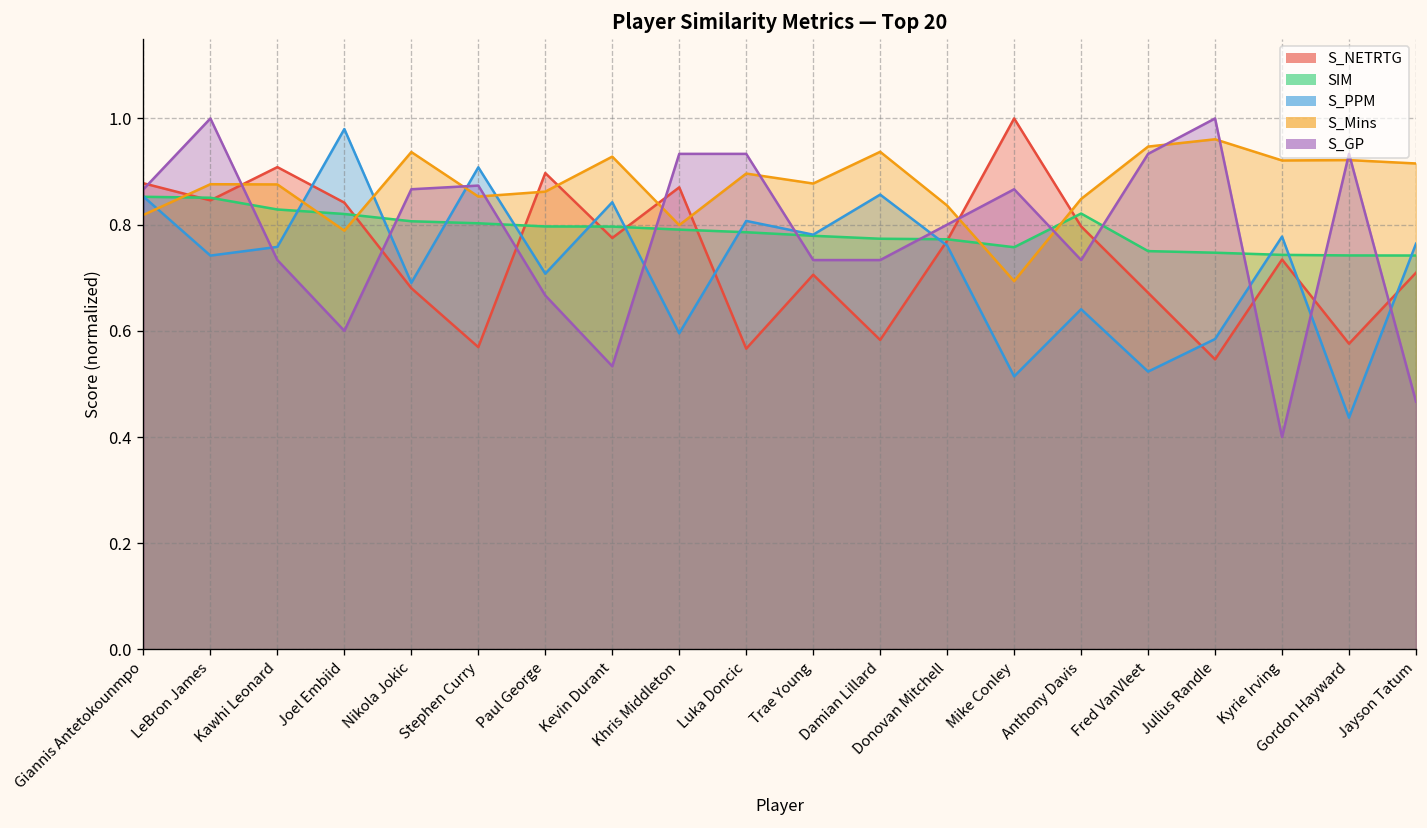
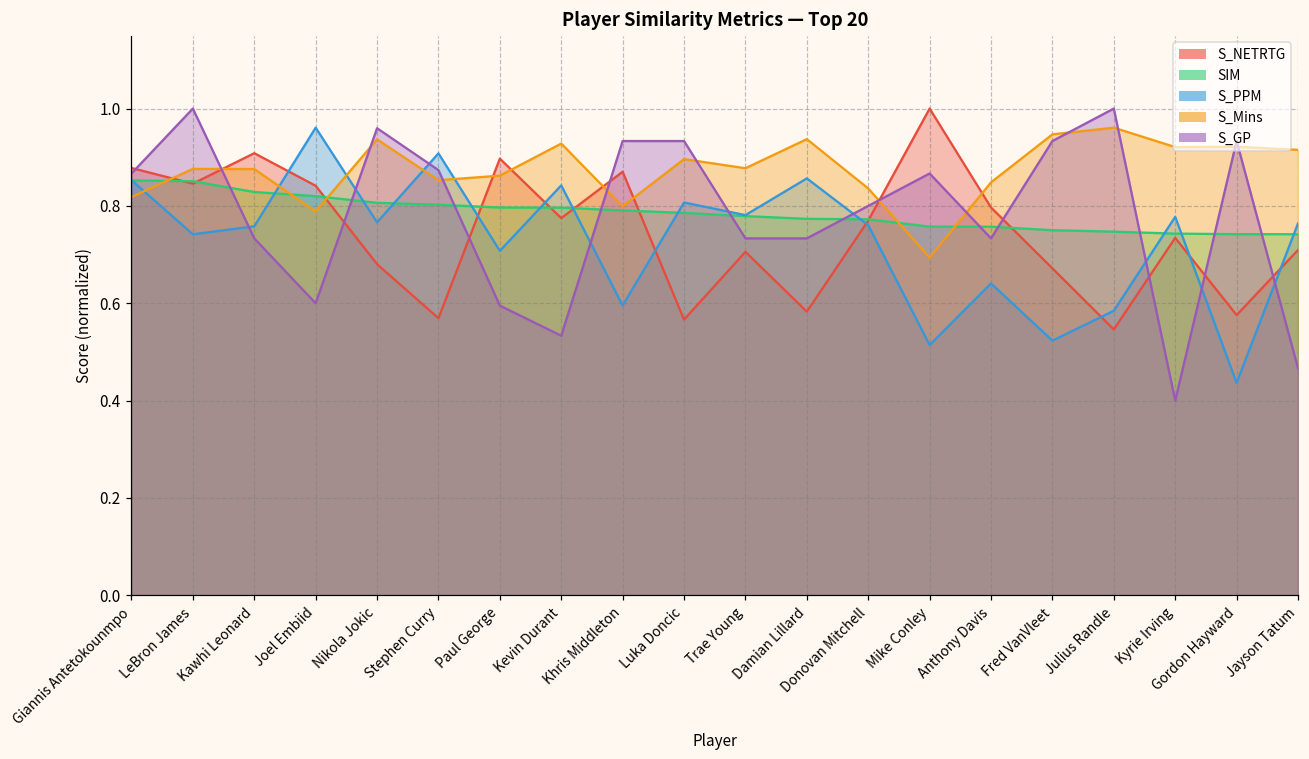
S_PPM, Joel Embiid: 0.98 -> 0.96
S_PPM, Nikola Jokic: 0.69 -> 0.77
S_GP, Nikola Jokic: 0.87 -> 0.96
S_GP, Paul George: 0.67 -> 0.60
SIM, Anthony Davis: 0.82 -> 0.76
